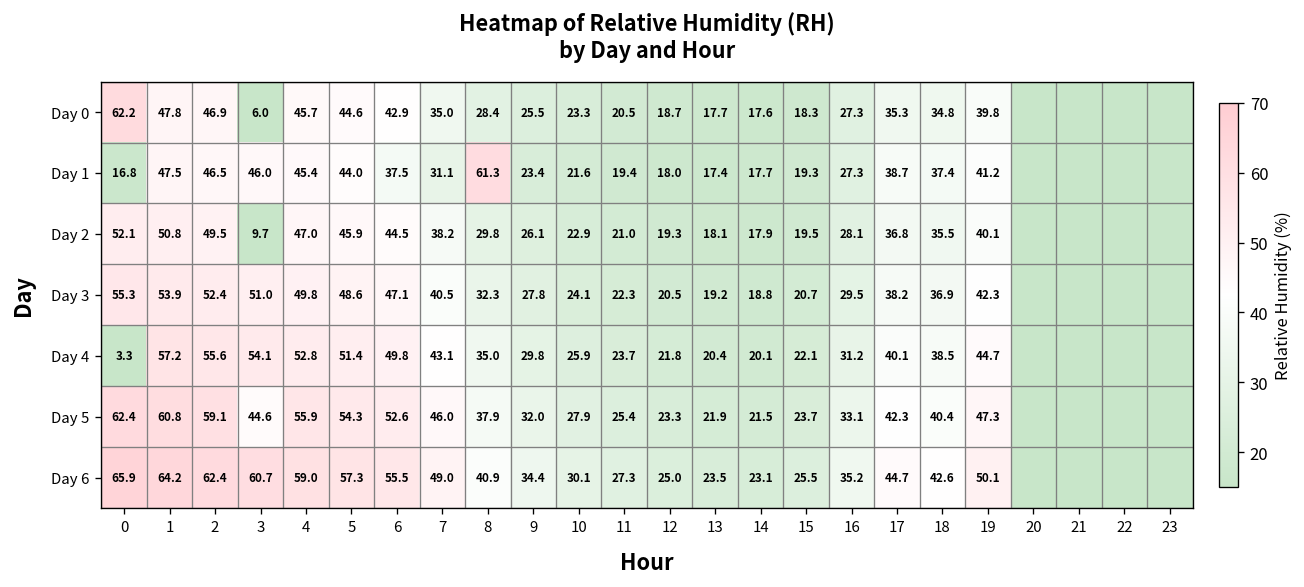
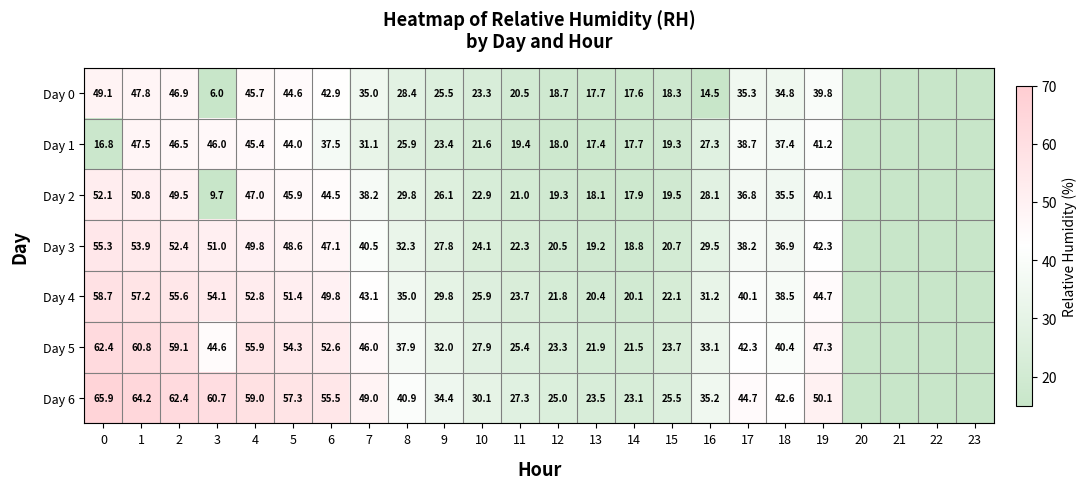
Day 0, 0: 62.2 -> 49.1
Day 0, 16: 27.3 -> 14.5
Day 1, 8: 61.3 -> 25.9
Day 4, 0: 3.3 -> 58.7
